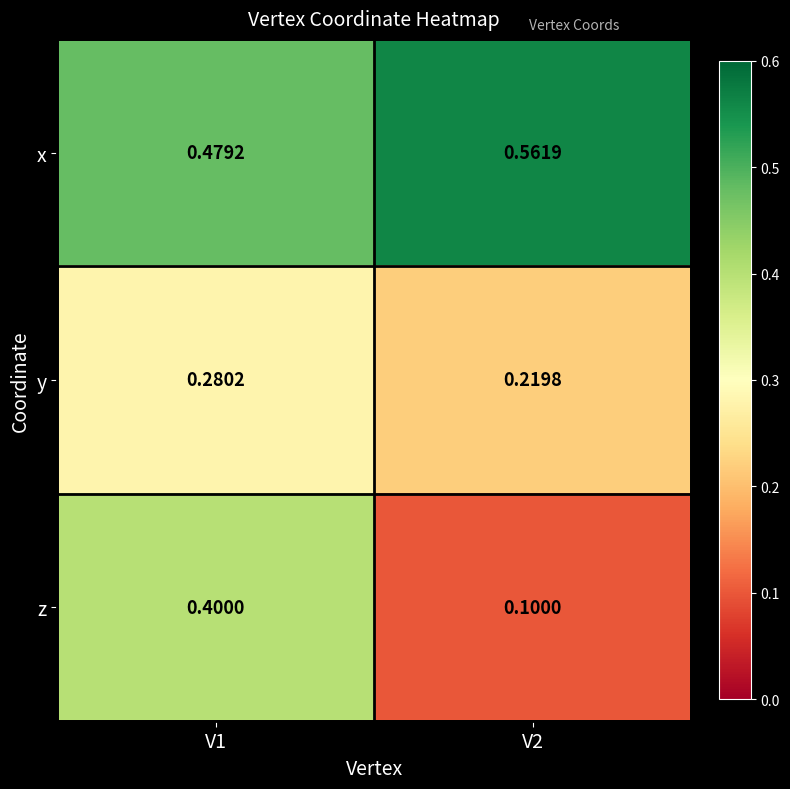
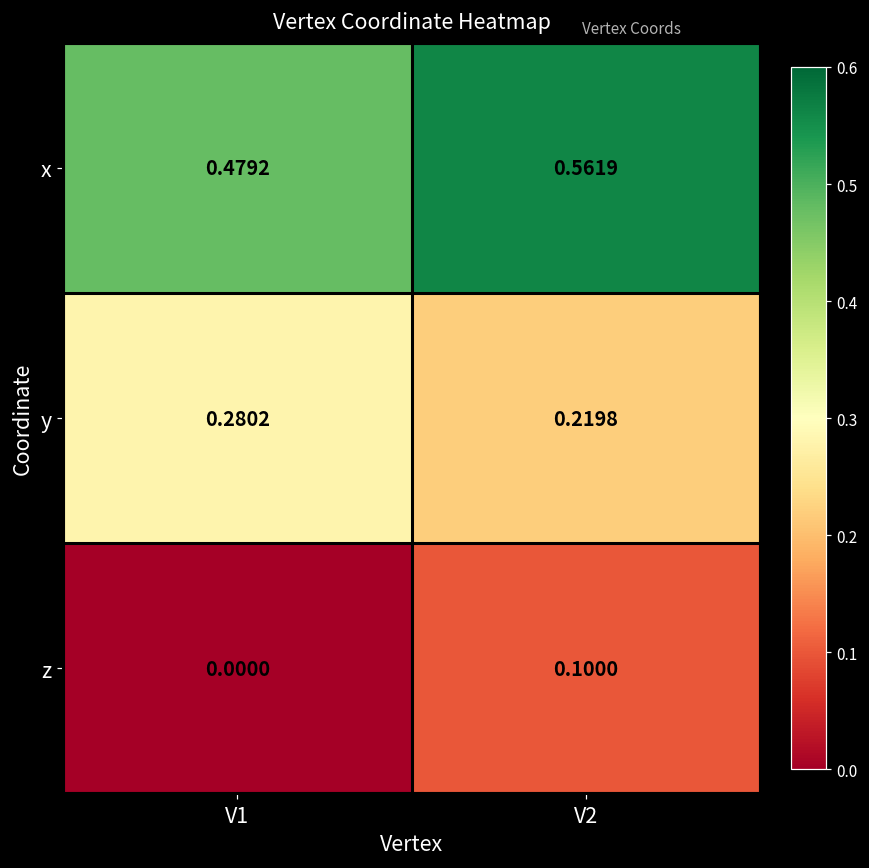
z, V1: 0.4000 -> 0.0000
